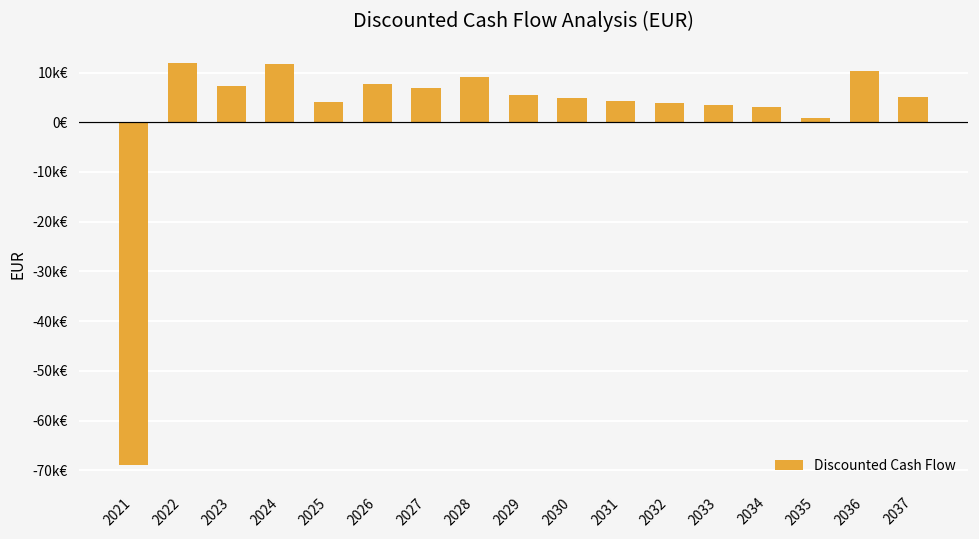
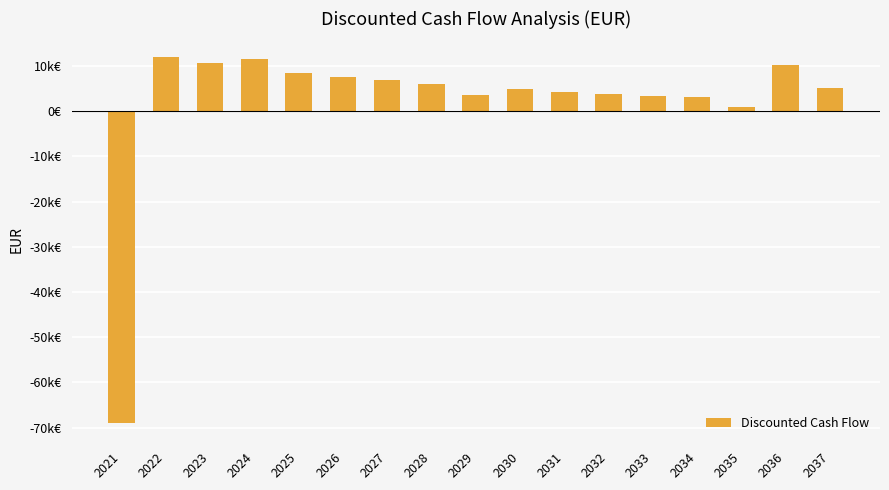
2023: 7k€ -> 11k€
2025: 4k€ -> 9k€
2028: 9k€ -> 6k€
2029: 5k€ -> 4k€
